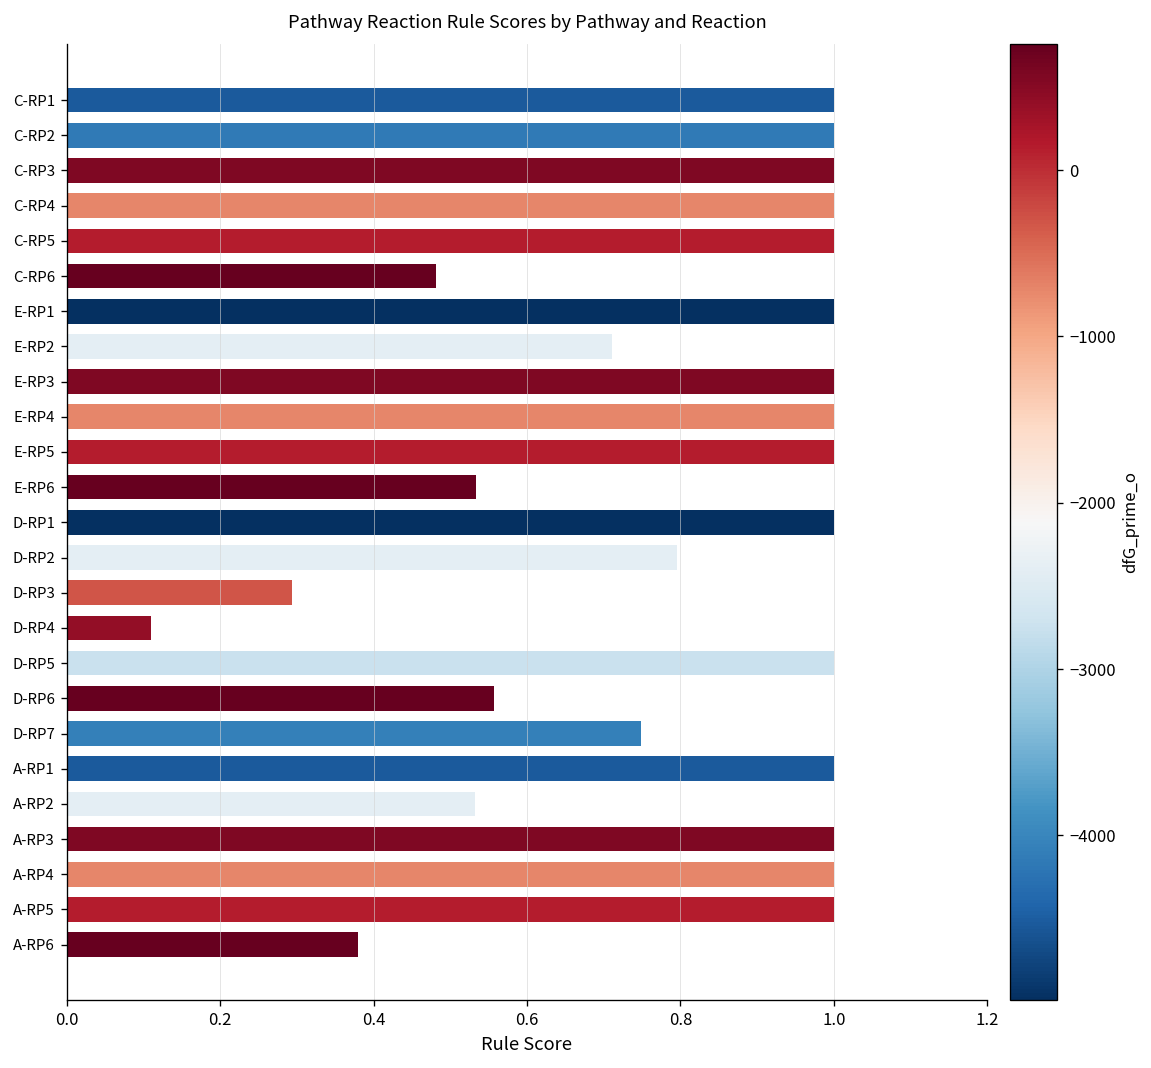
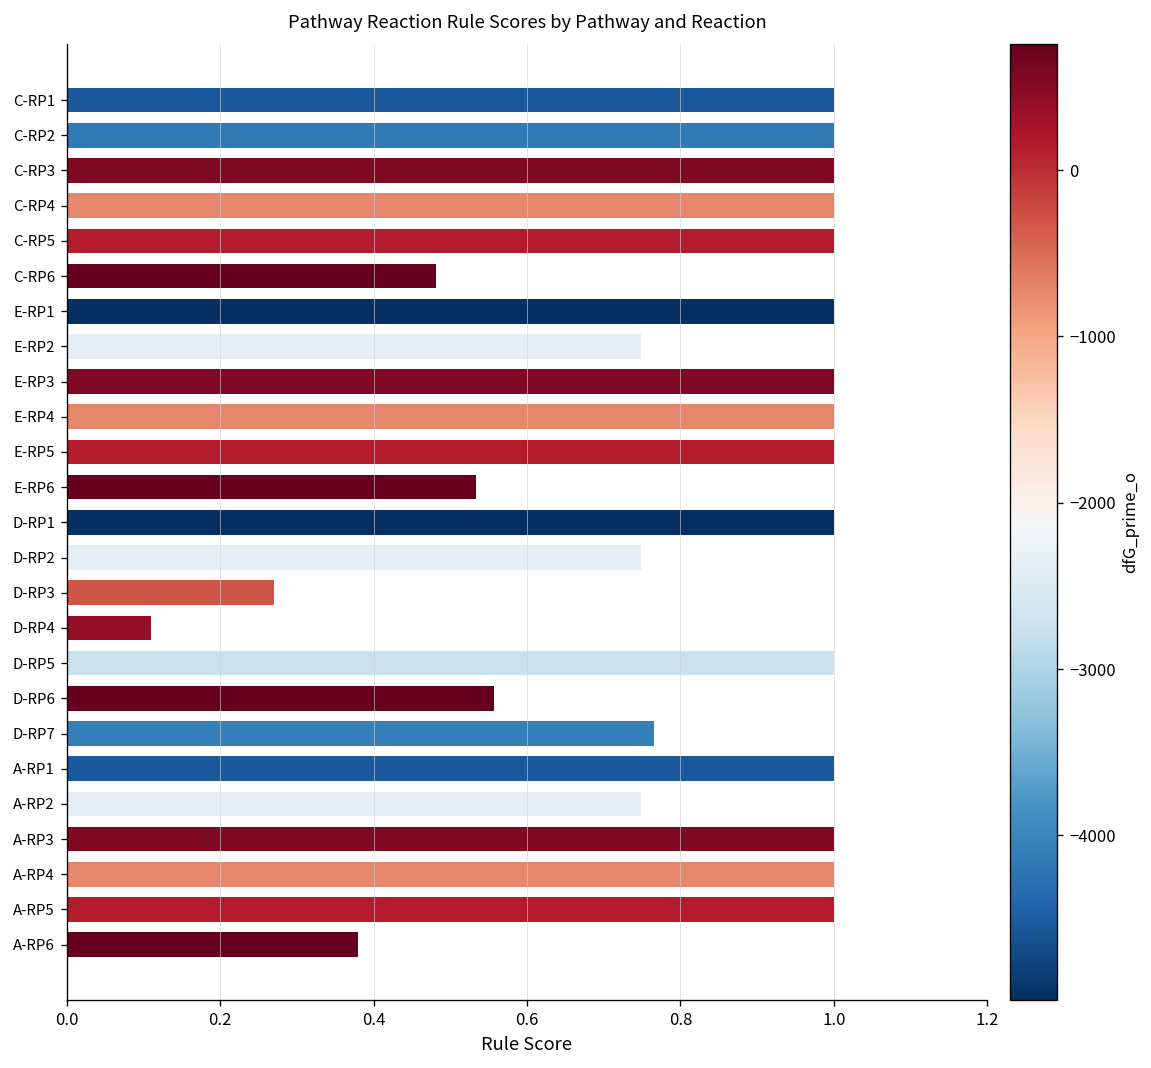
E-RP2: 0.71 -> 0.75
D-RP2: 0.80 -> 0.75
D-RP3: 0.29 -> 0.27
D-RP7: 0.75 -> 0.76
A-RP2: 0.53 -> 0.75
